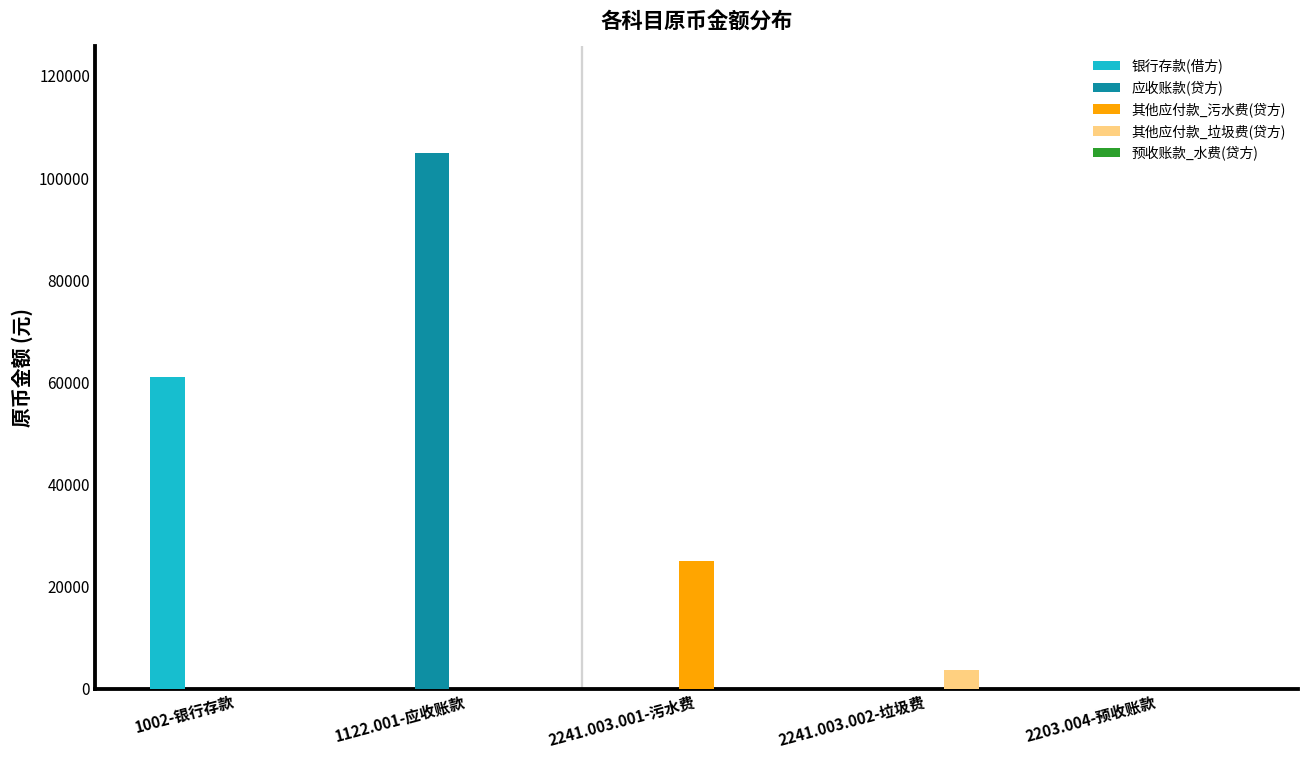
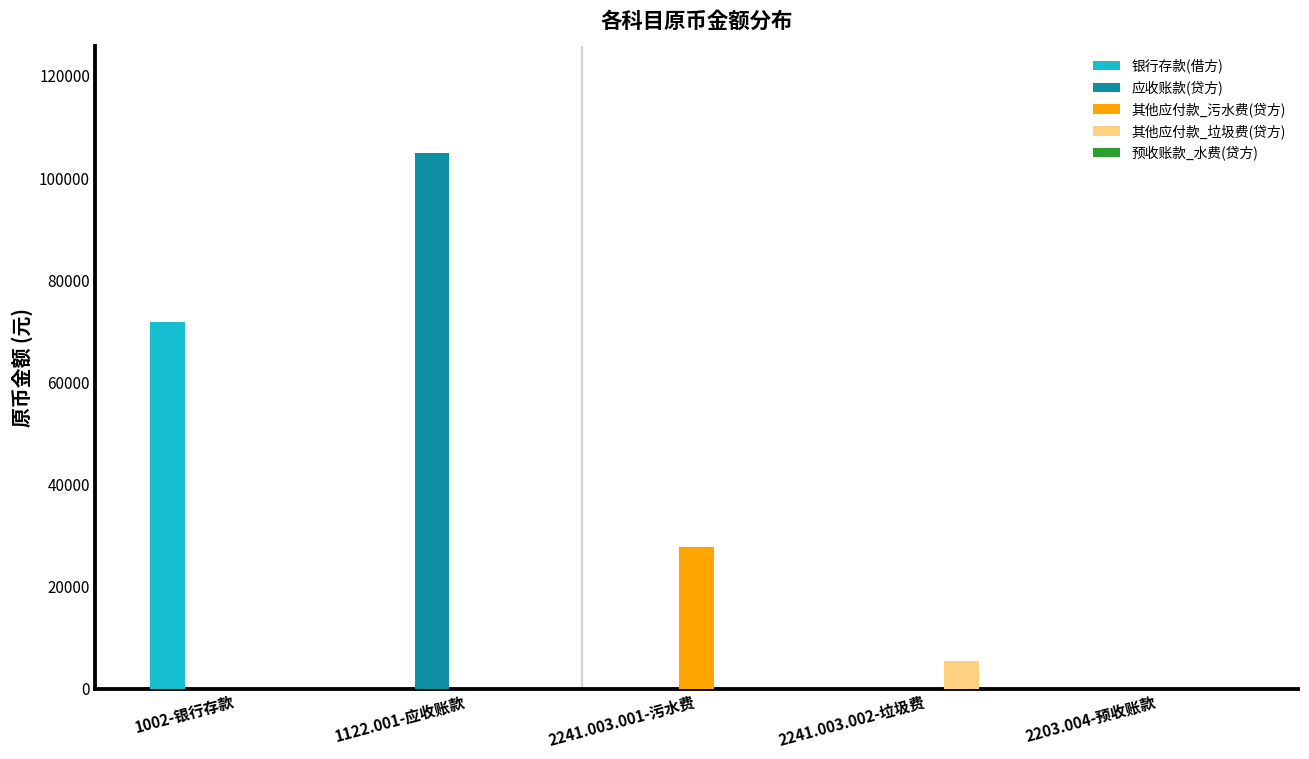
银行存款(借方), 1002-银行存款: 61000 -> 72000
其他应付款_污水费(贷方), 2241.003.001-污水费: 25000 -> 28000
其他应付款_垃圾费(贷方), 2241.003.002-垃圾费: 4000 -> 5000
